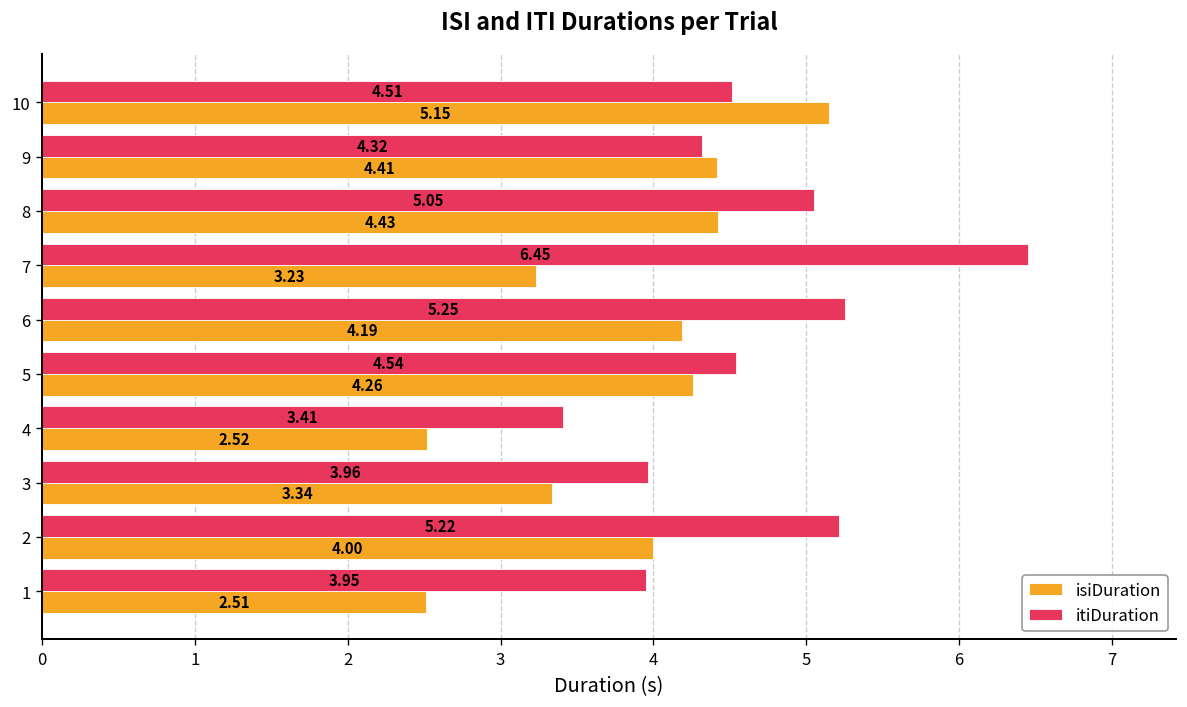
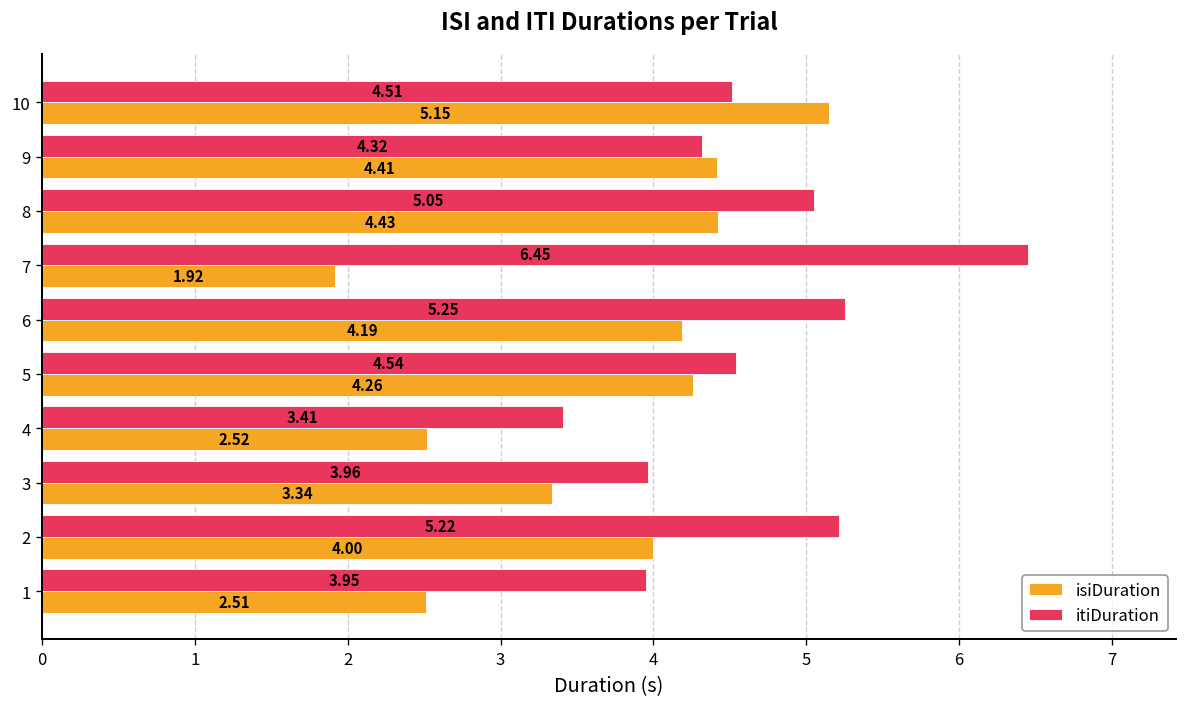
isiDuration, 7: 3.23 -> 1.92
